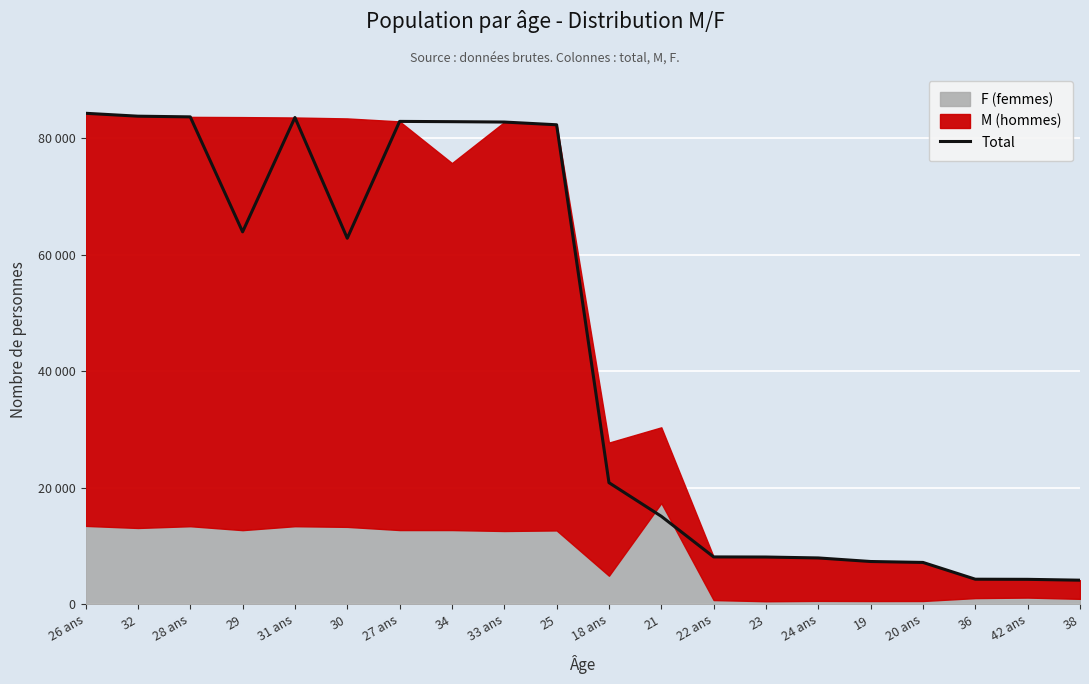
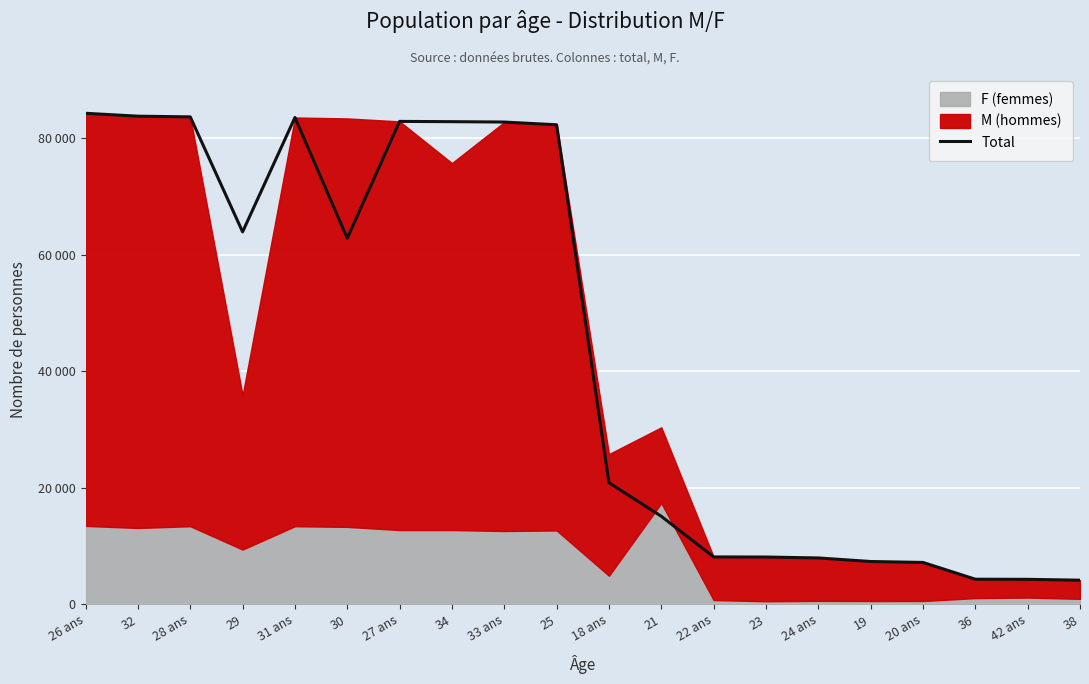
F (femmes), 29: 13000 -> 9000
M (hommes), 29: 71000 -> 26000
M (hommes), 18 ans: 23000 -> 21000
